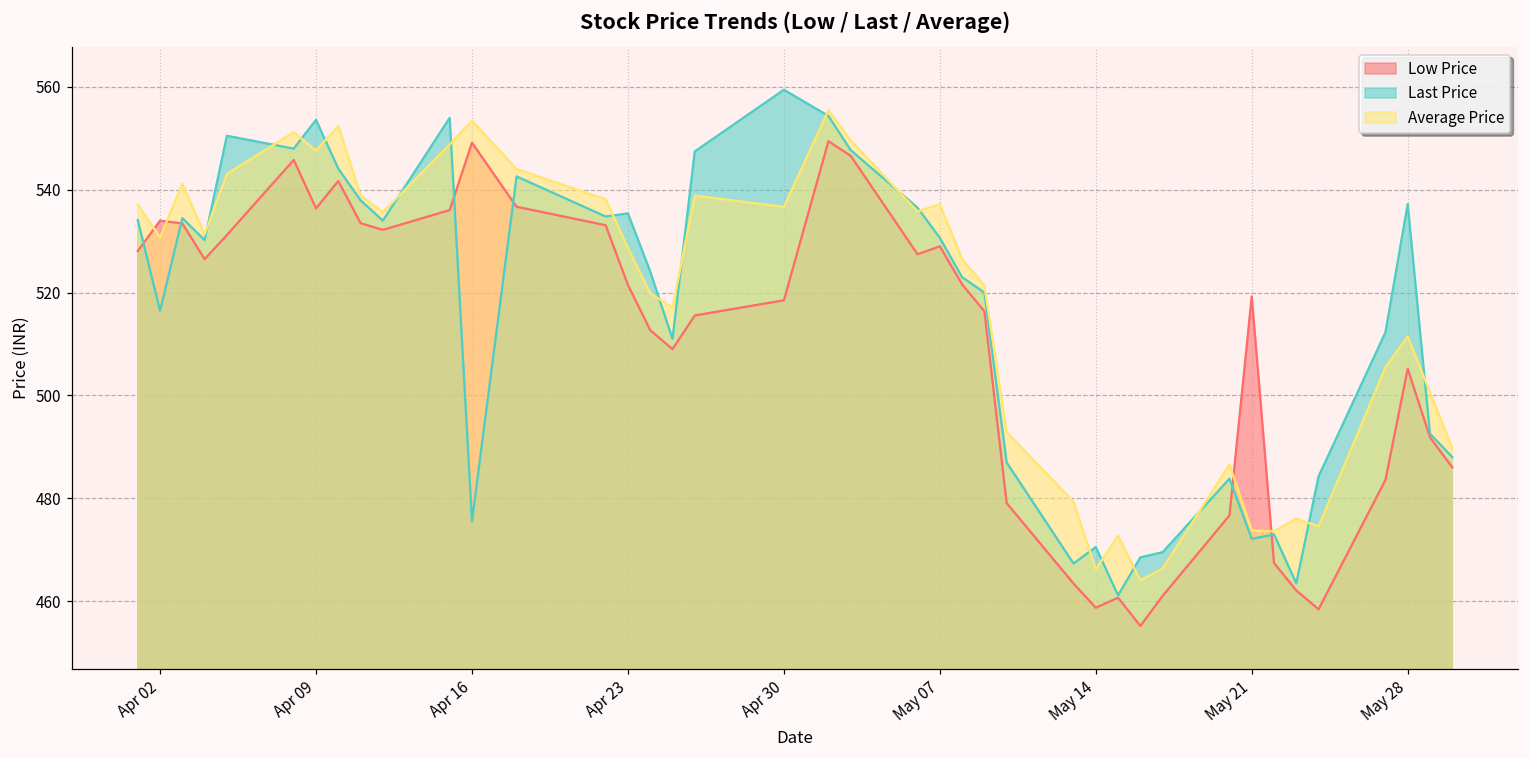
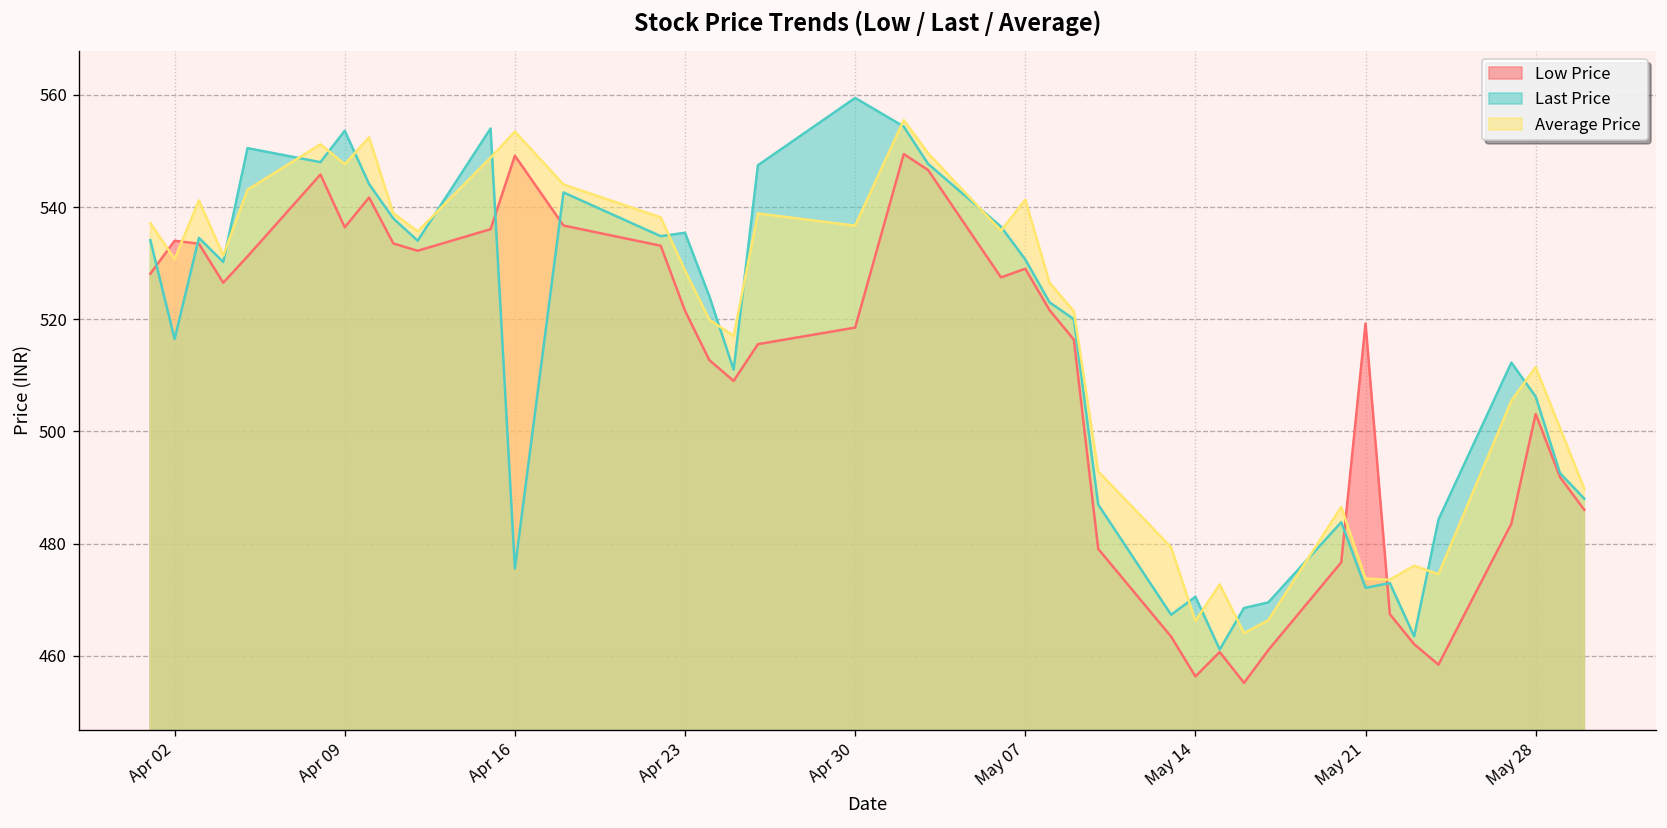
Average Price, May 07: 537 -> 541
Low Price, May 14: 459 -> 456
Low Price, May 28: 505 -> 503
Last Price, May 28: 537 -> 506
